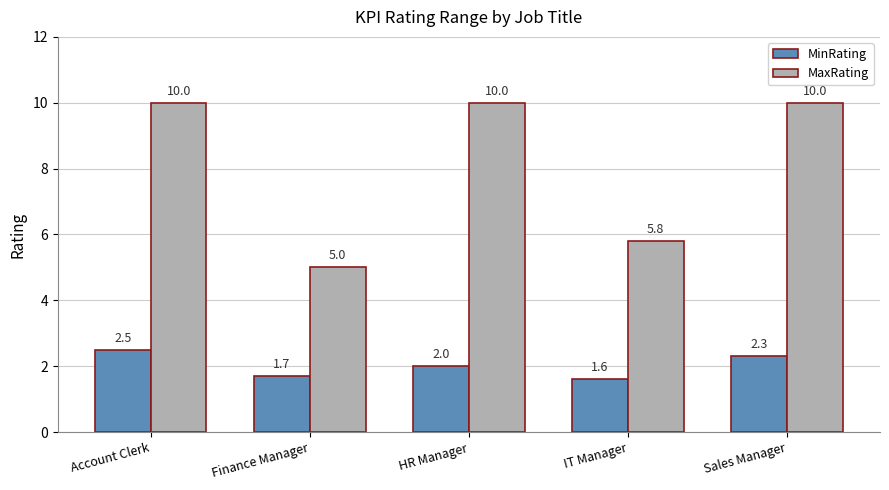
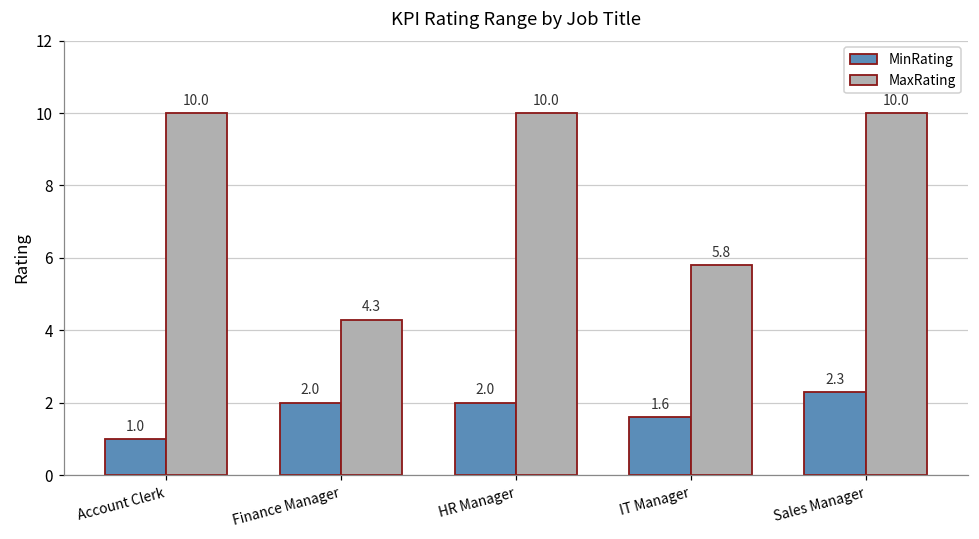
MinRating, Account Clerk: 2.5 -> 1.0
MinRating, Finance Manager: 1.7 -> 2.0
MaxRating, Finance Manager: 5.0 -> 4.3
